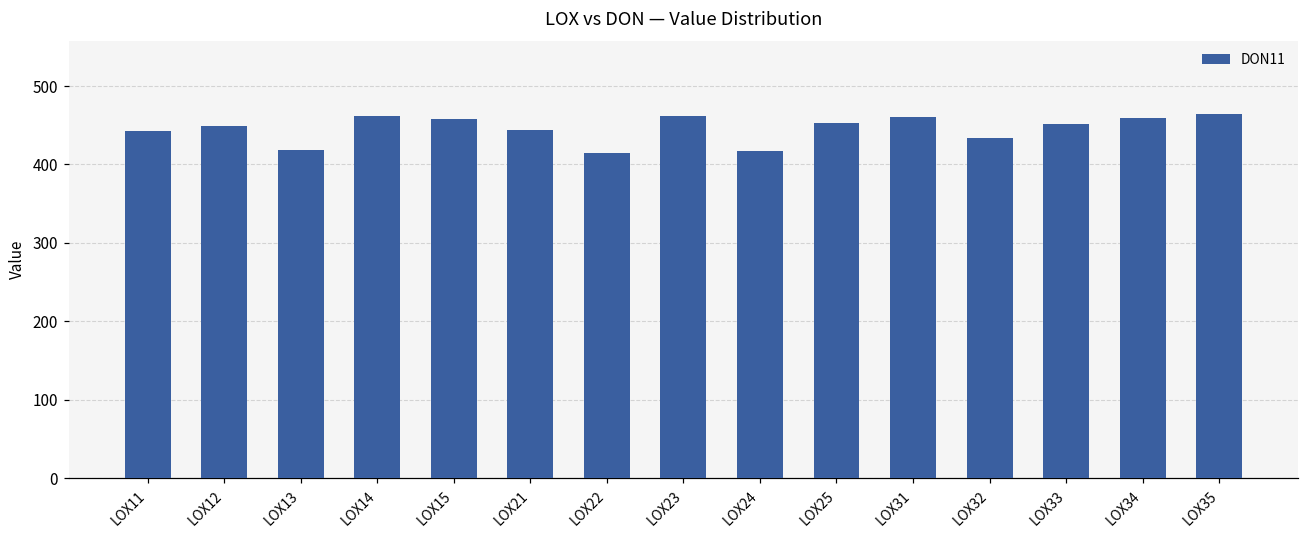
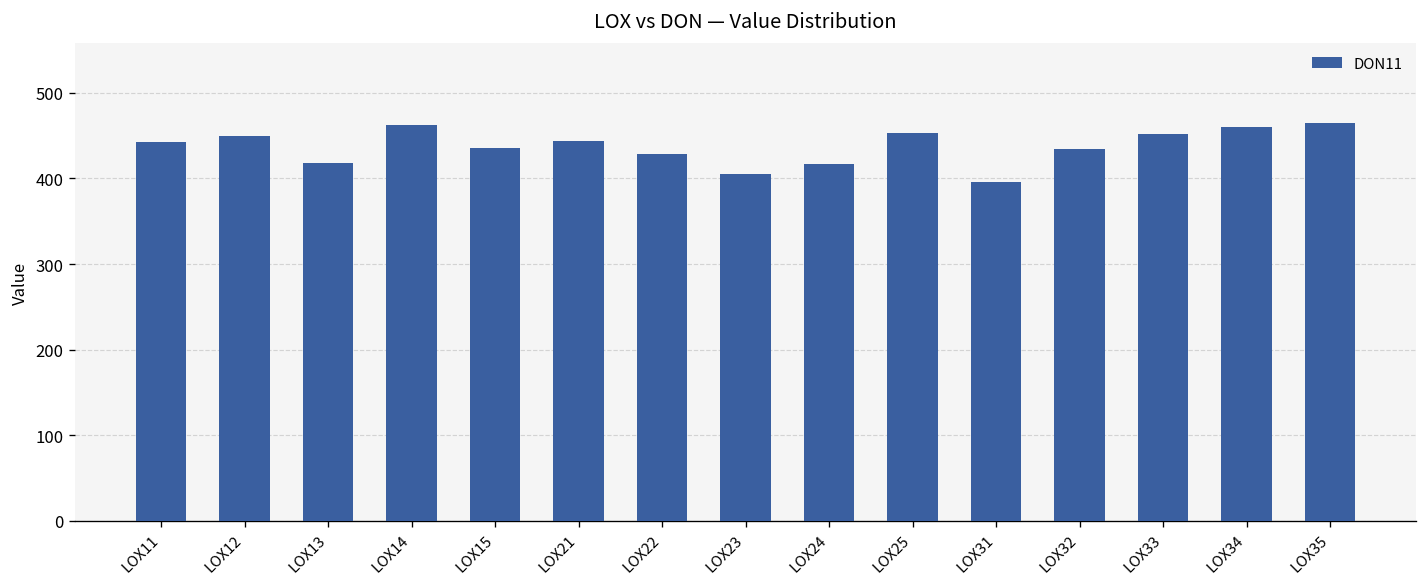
LOX15: 460 -> 440
LOX22: 410 -> 430
LOX23: 460 -> 410
LOX31: 460 -> 400
